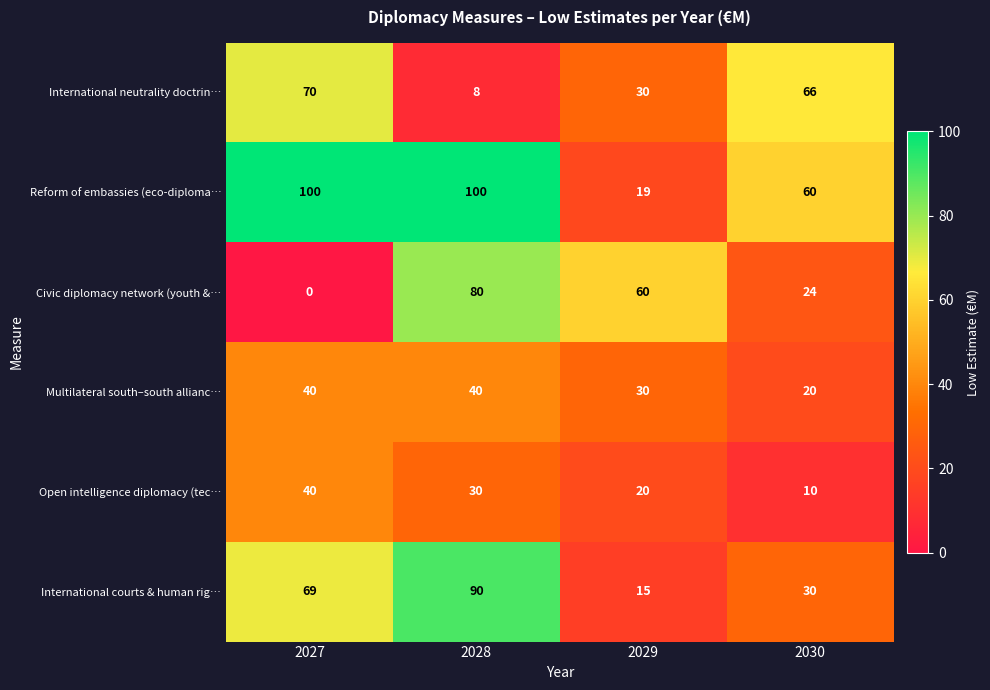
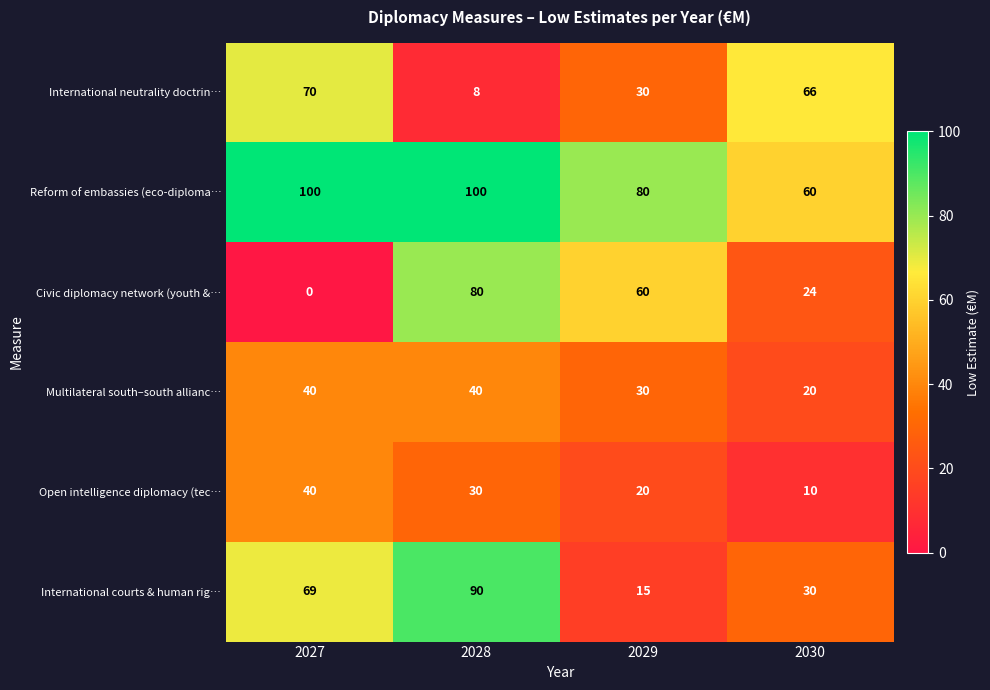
Reform of embassies (eco-diploma…, 2029: 19 -> 80
